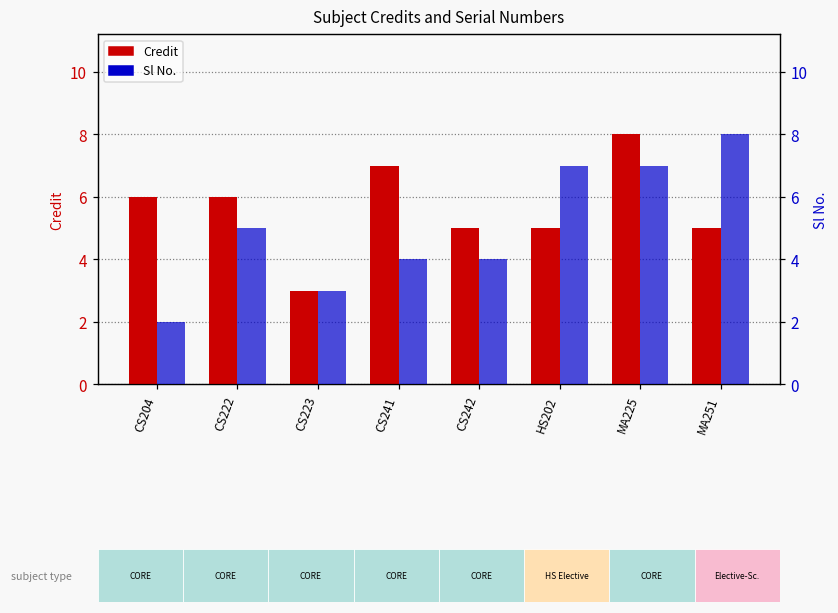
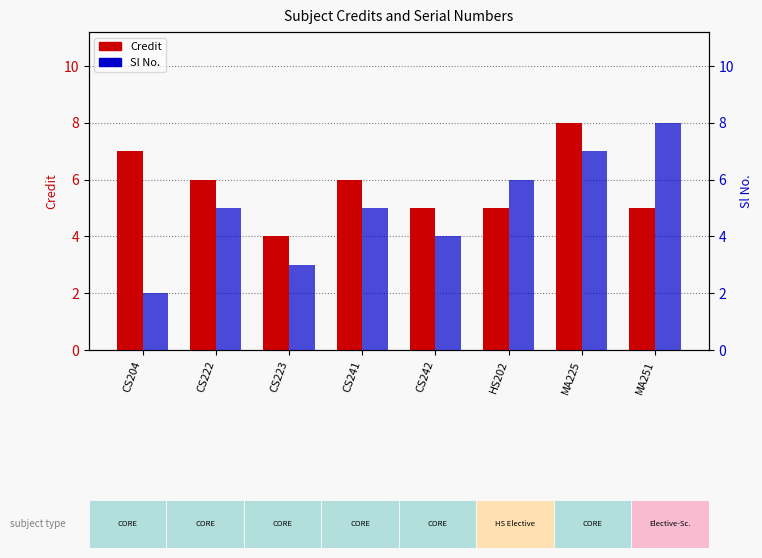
Credit, CS204: 6 -> 7
Credit, CS223: 3 -> 4
Credit, CS241: 7 -> 6
Sl No., CS241: 4 -> 5
Sl No., HS202: 7 -> 6
